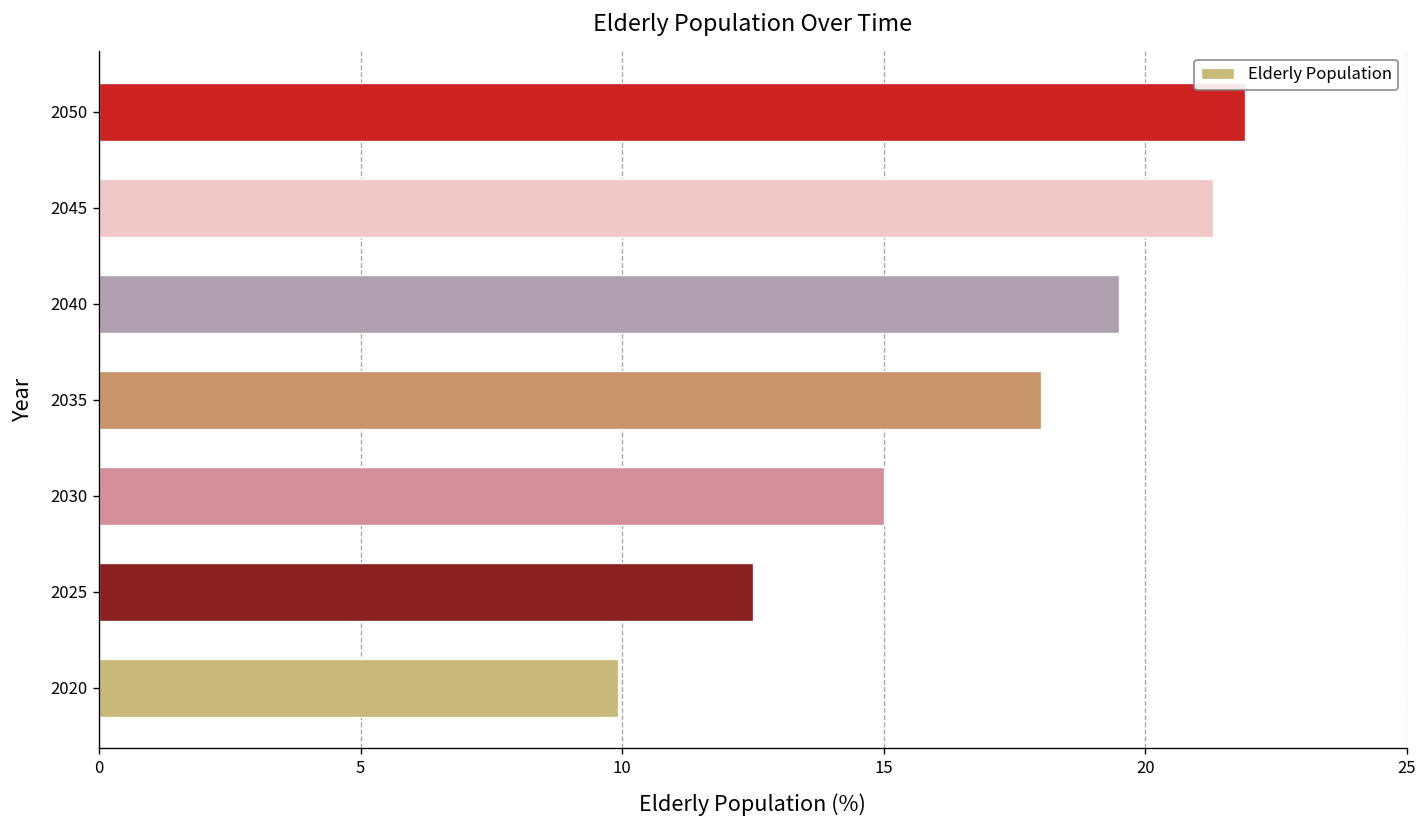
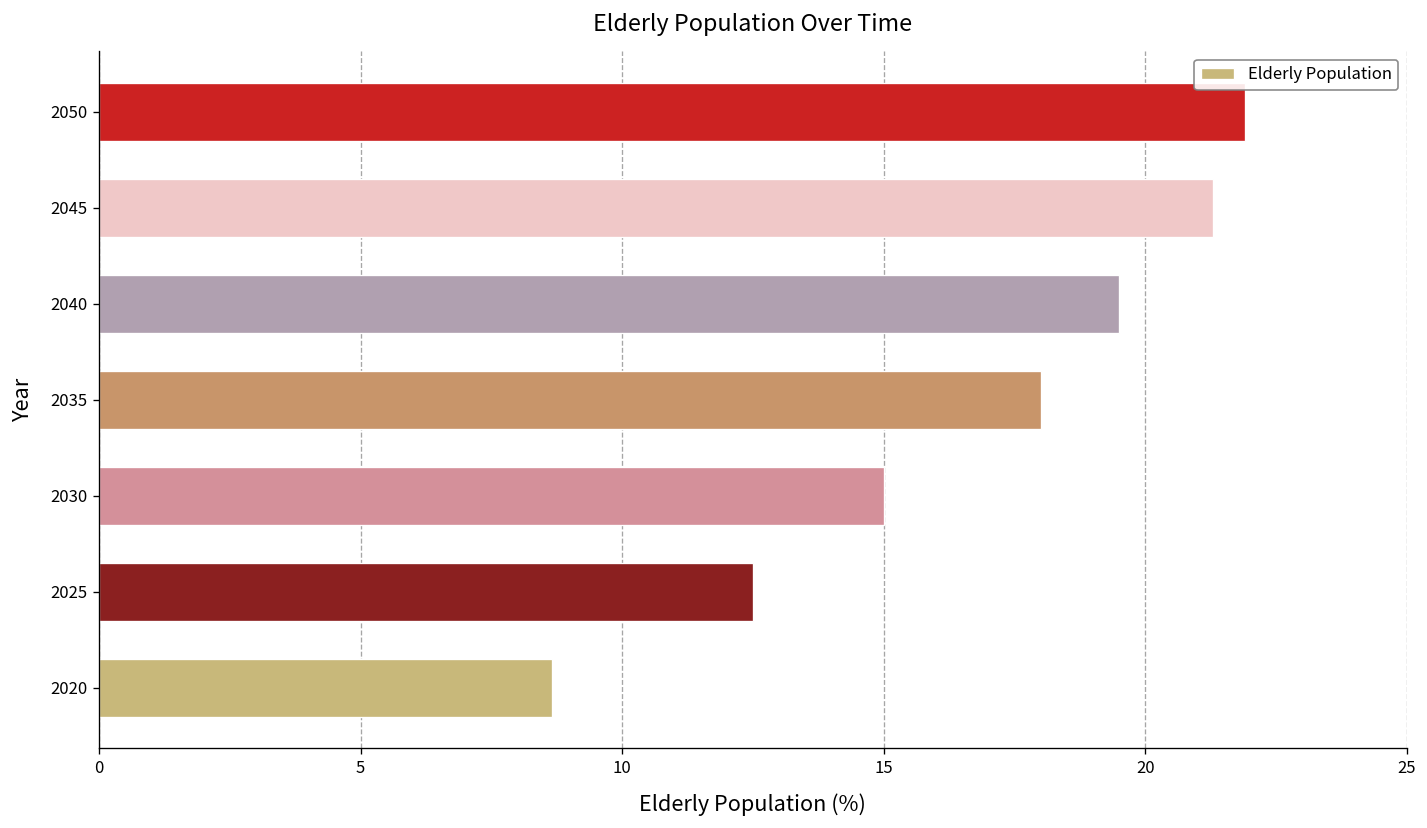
2020: 9.9 -> 8.7
